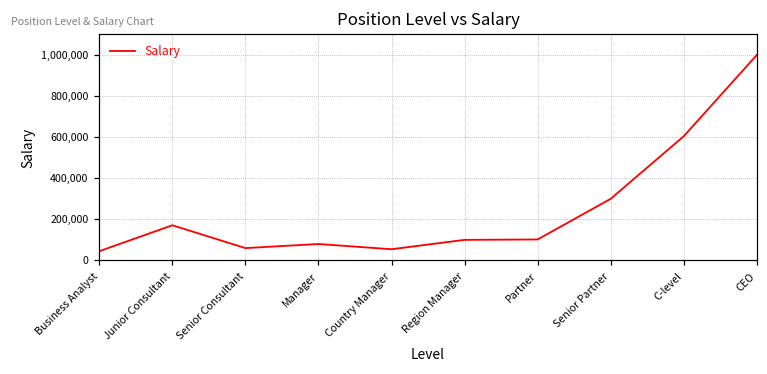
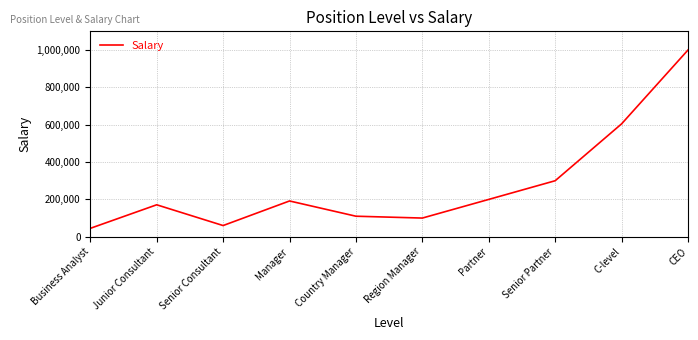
Manager: 80,000 -> 190,000
Country Manager: 50,000 -> 110,000
Partner: 100,000 -> 200,000
